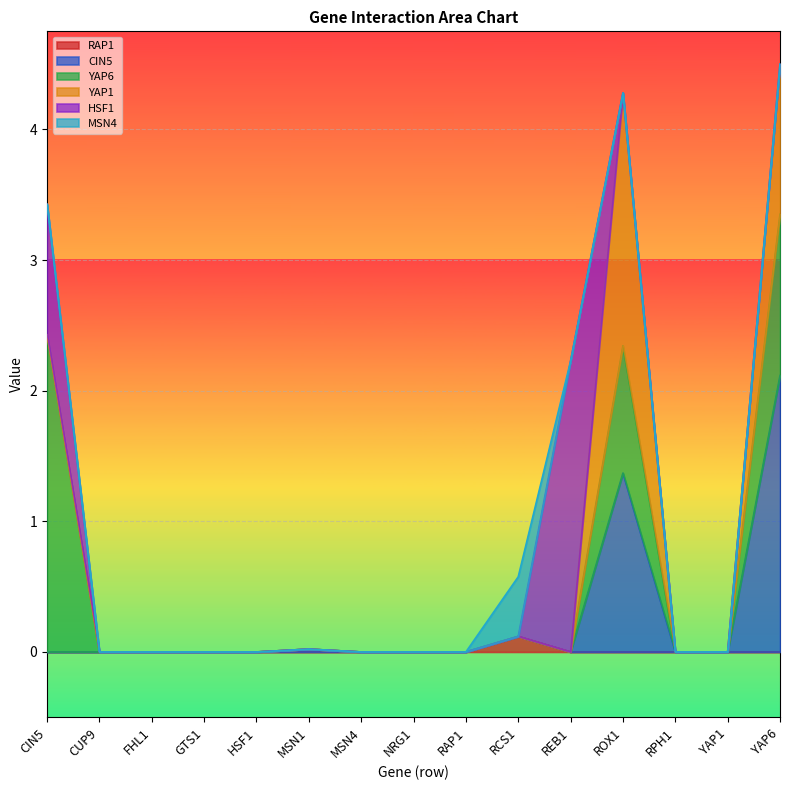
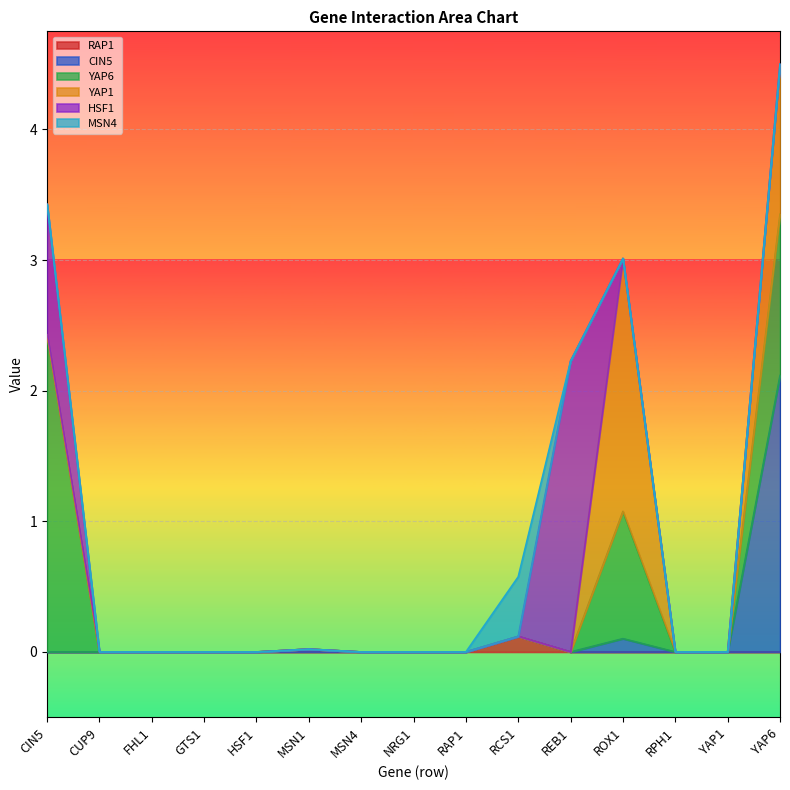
CIN5, ROX1: 1.37 -> 0.10
